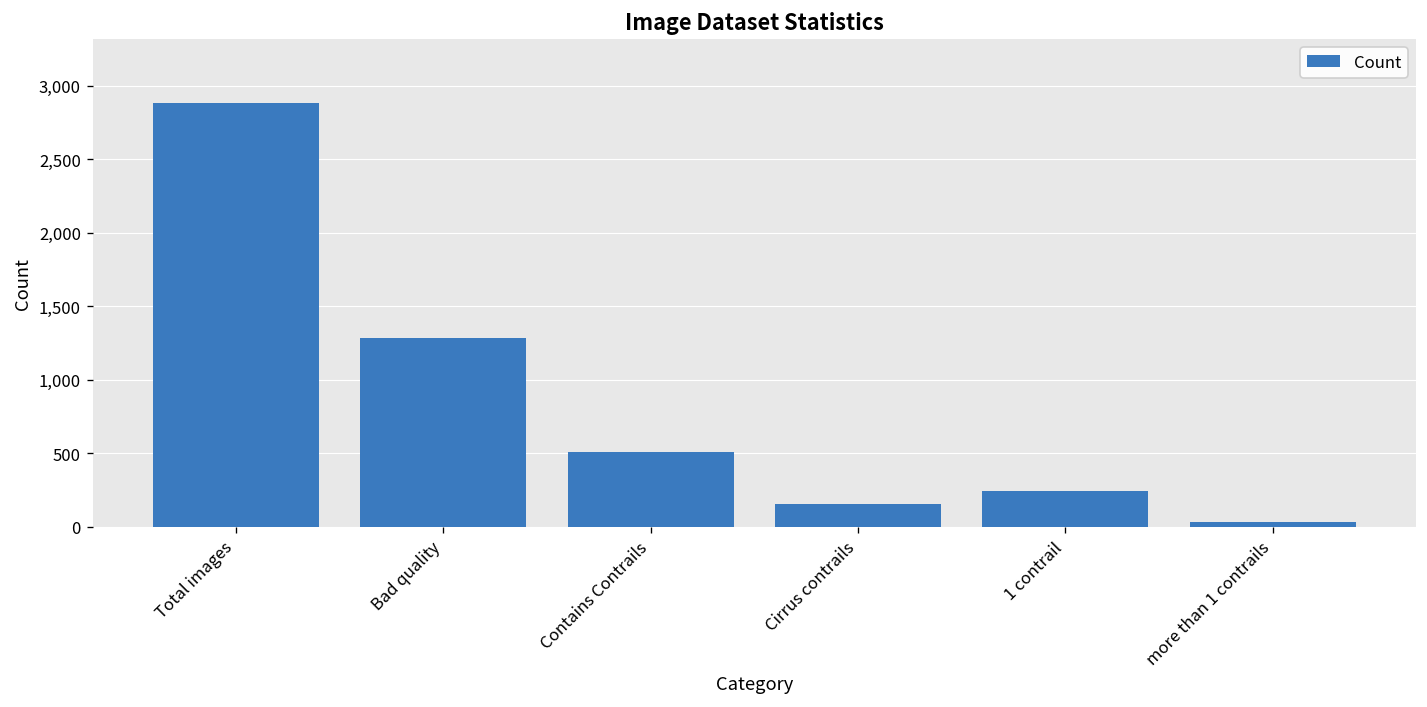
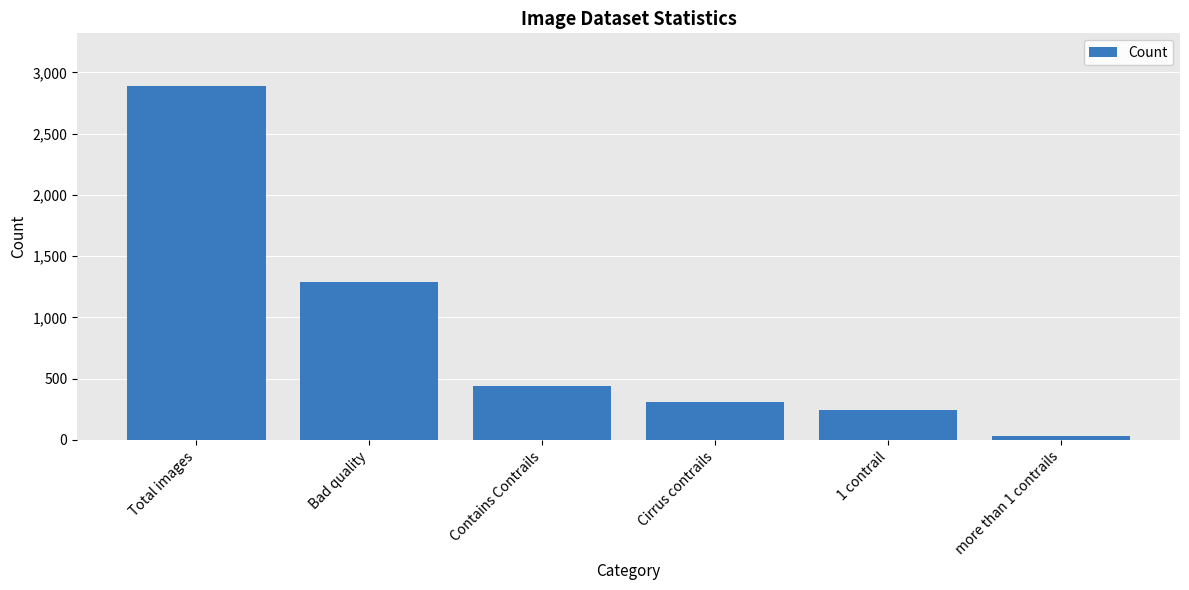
Contains Contrails: 510 -> 440
Cirrus contrails: 150 -> 310
